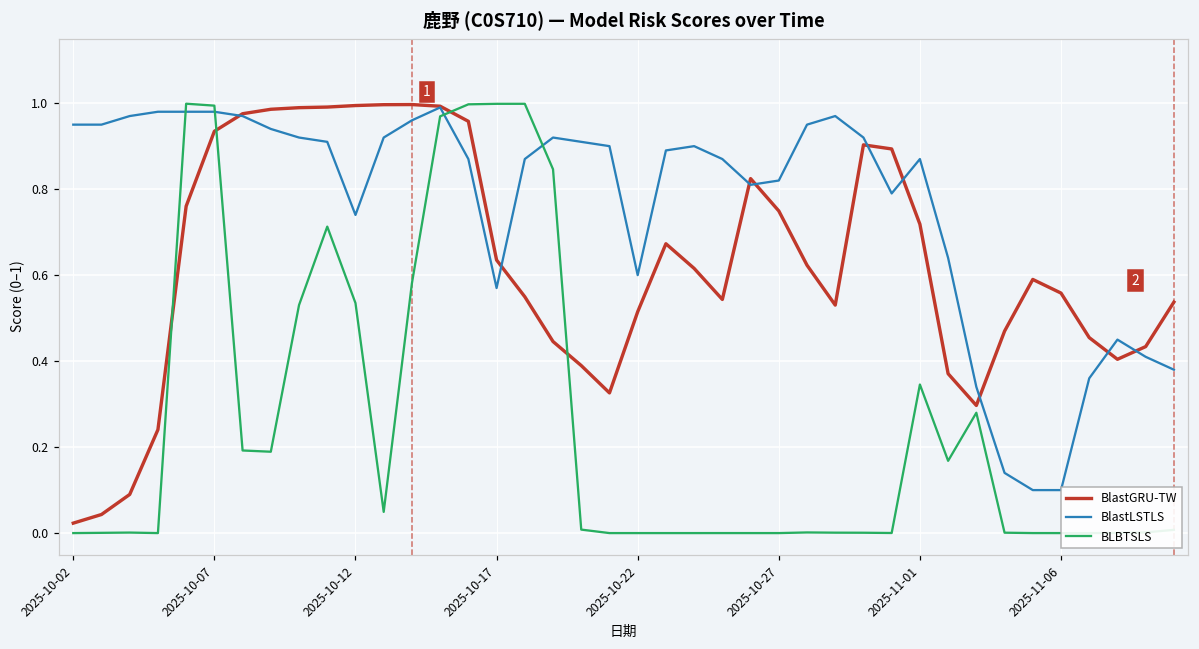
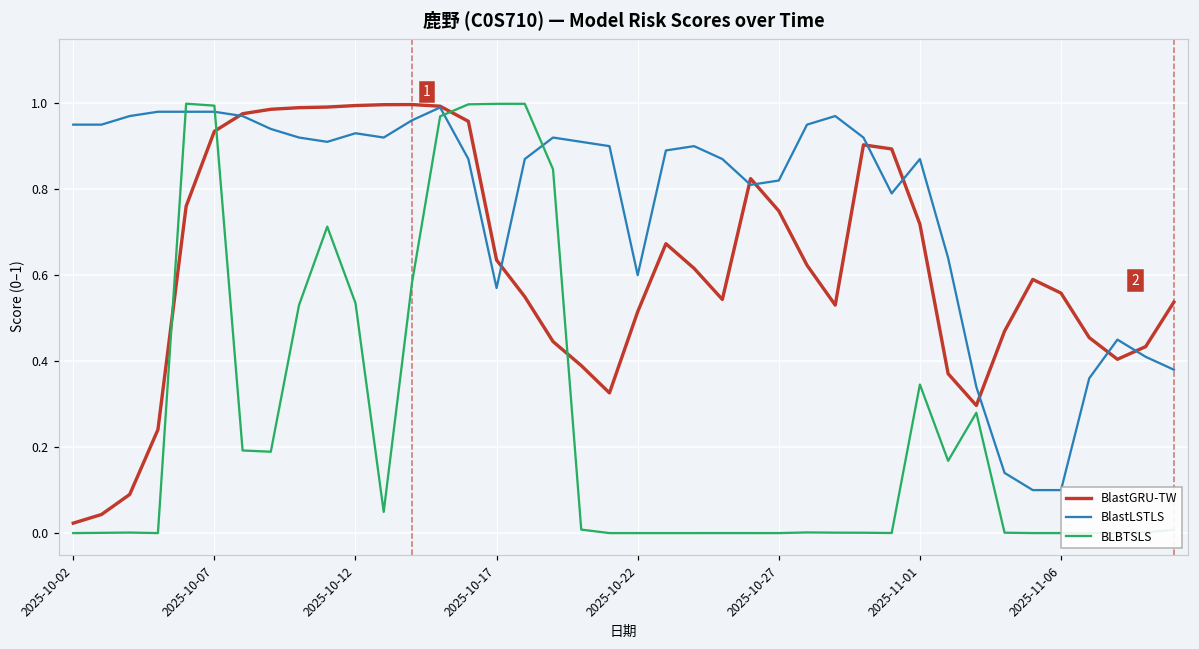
BlastLSTLS, 2025-10-12: 0.74 -> 0.93
